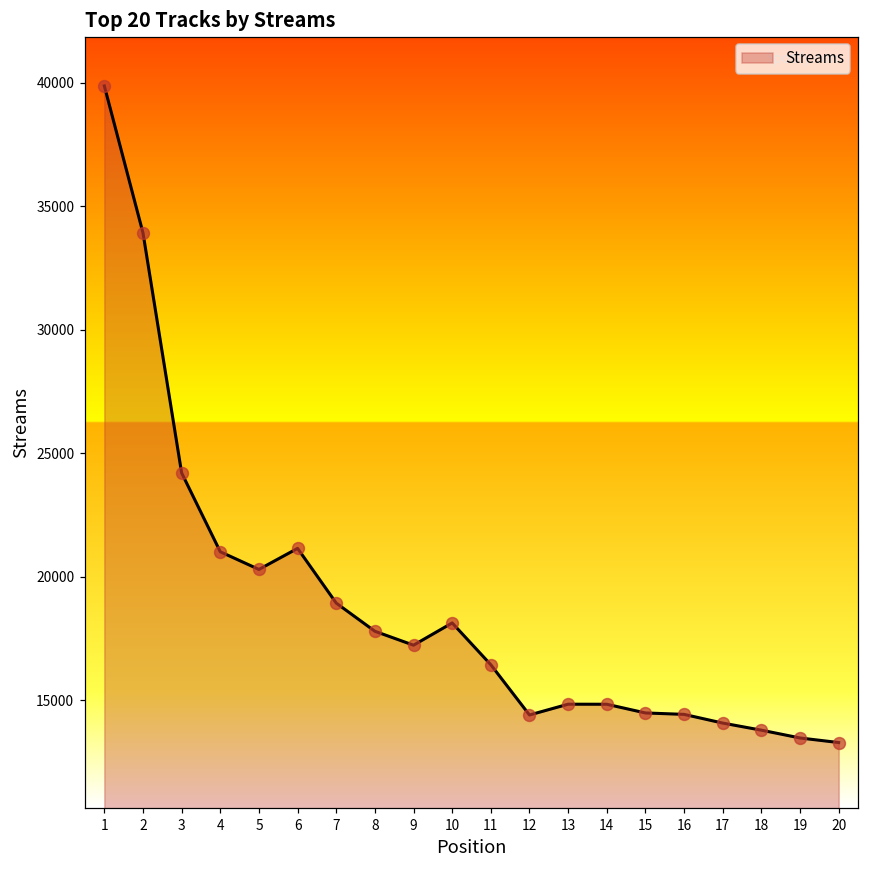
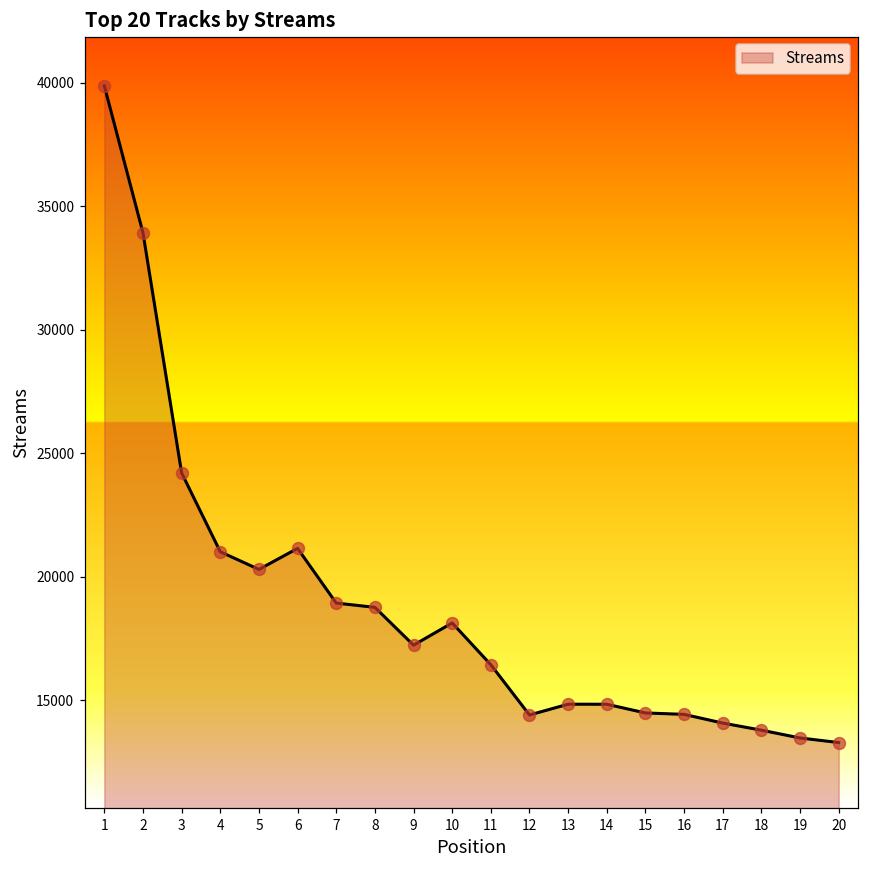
8: 17800 -> 18800
